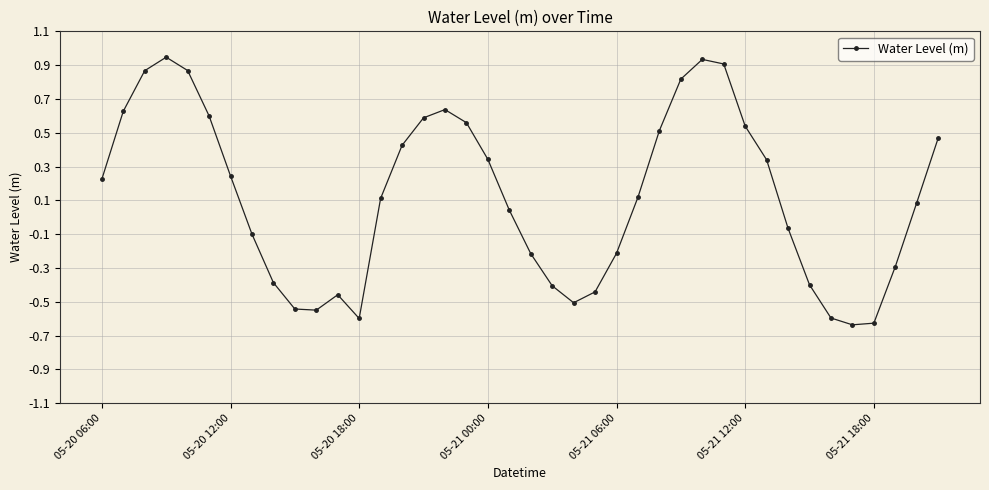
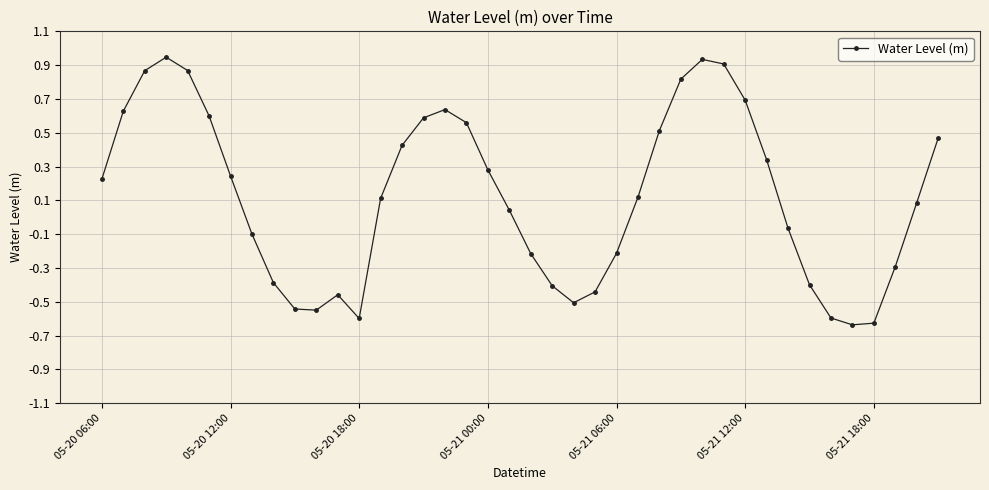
05-21 00:00: 0.34 -> 0.28
05-21 12:00: 0.54 -> 0.69
